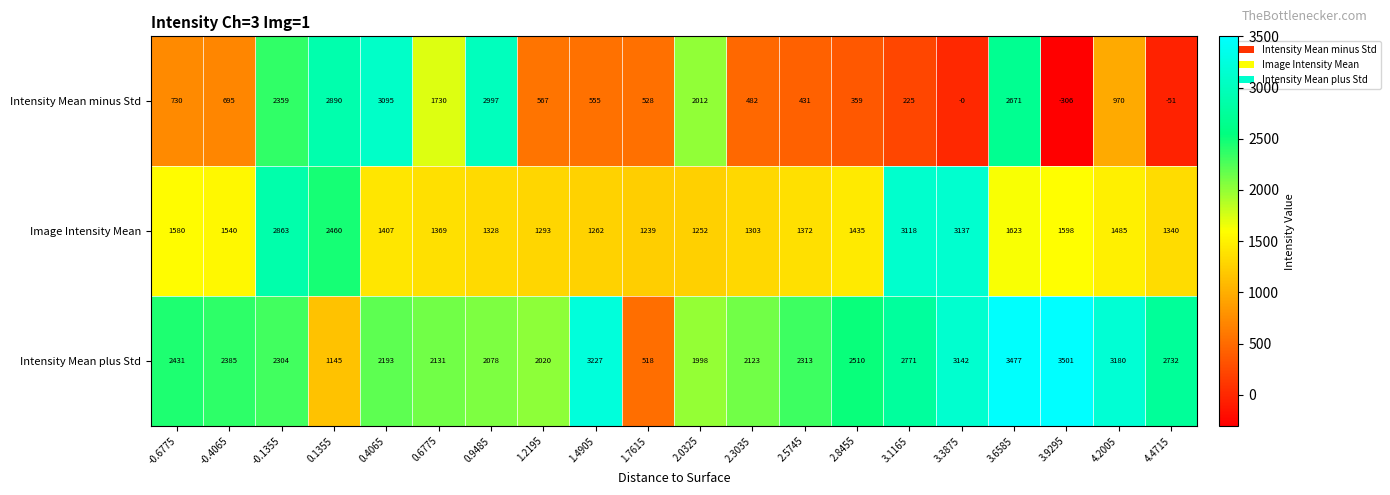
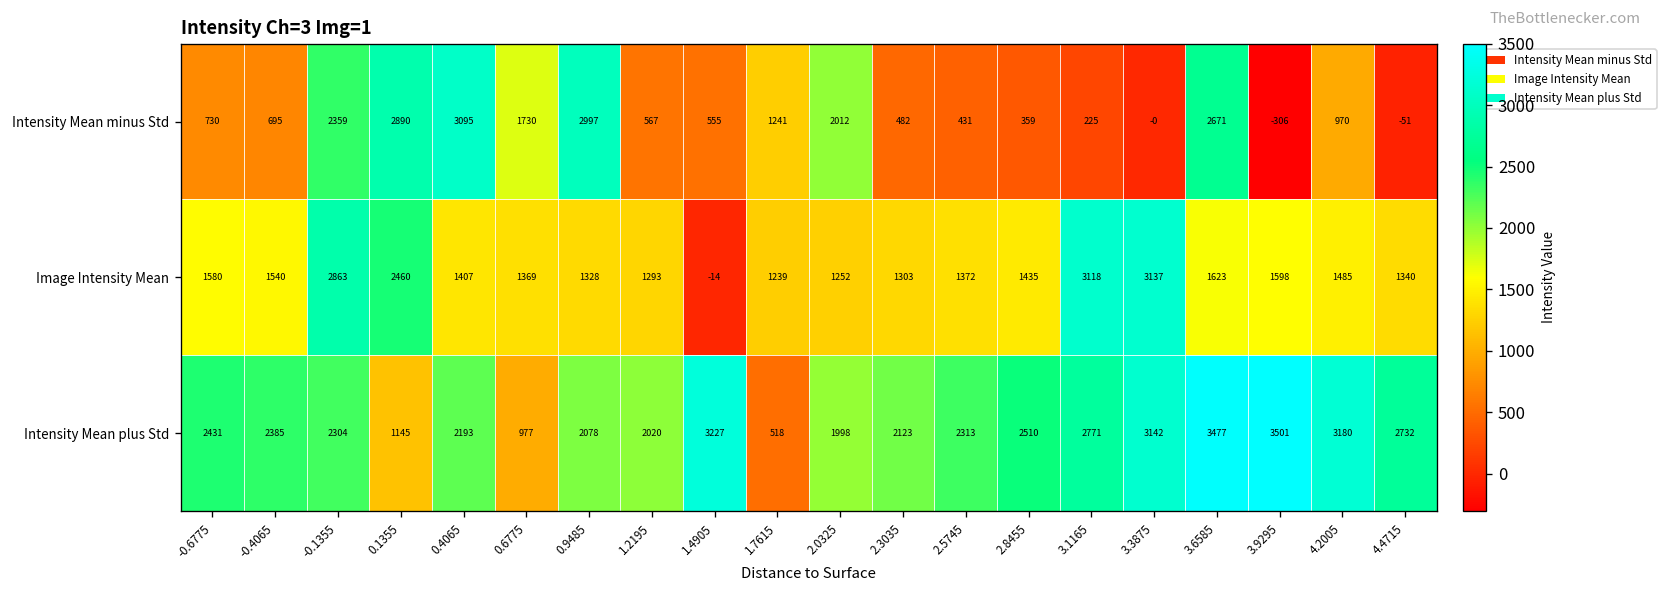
Intensity Mean minus Std, 1.7615: 528 -> 1241
Image Intensity Mean, 1.4905: 1262 -> -14
Intensity Mean plus Std, 0.6775: 2131 -> 977
